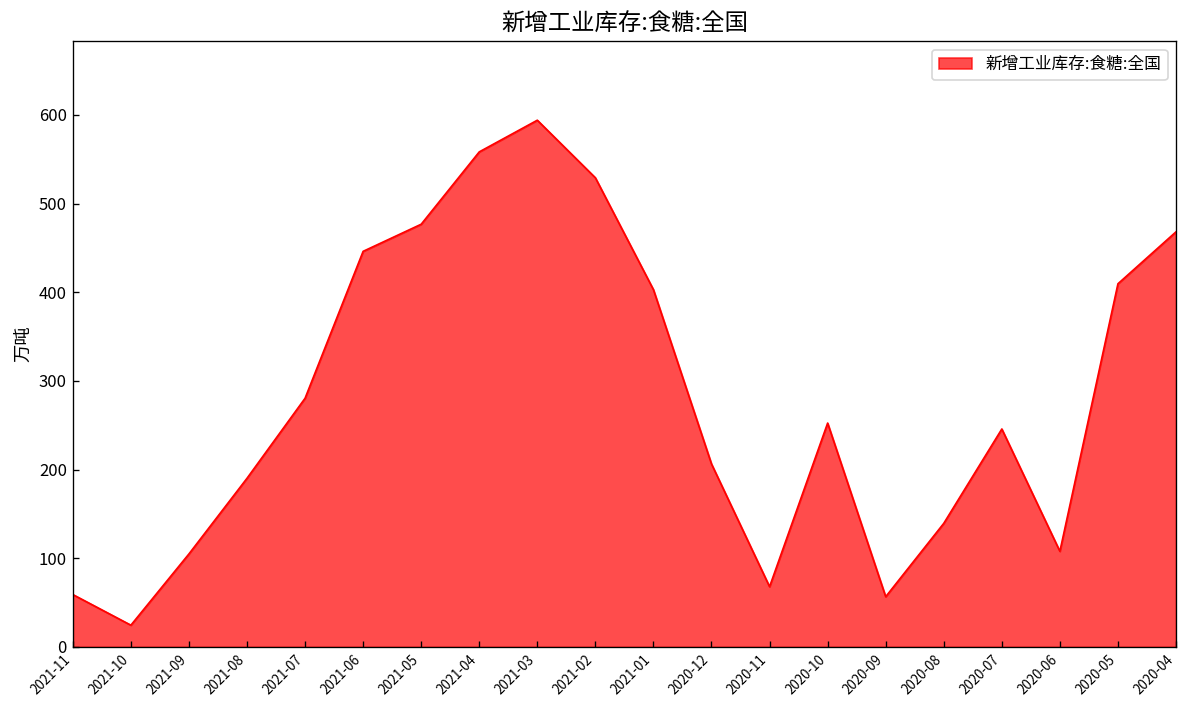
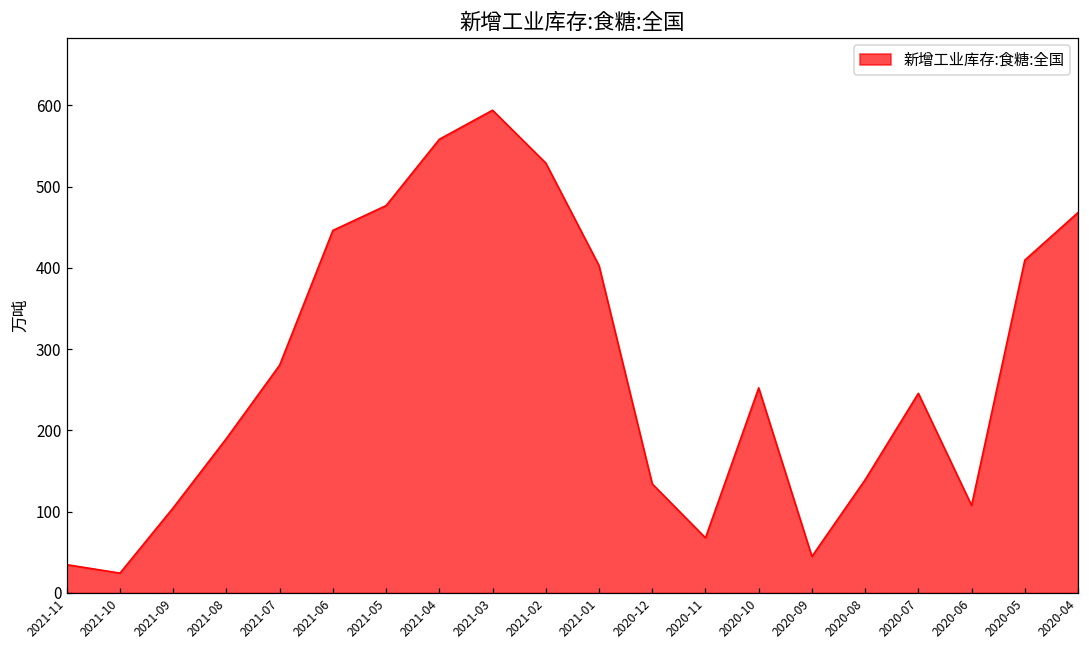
2021-11: 60 -> 30
2020-12: 210 -> 130
2020-09: 60 -> 50
